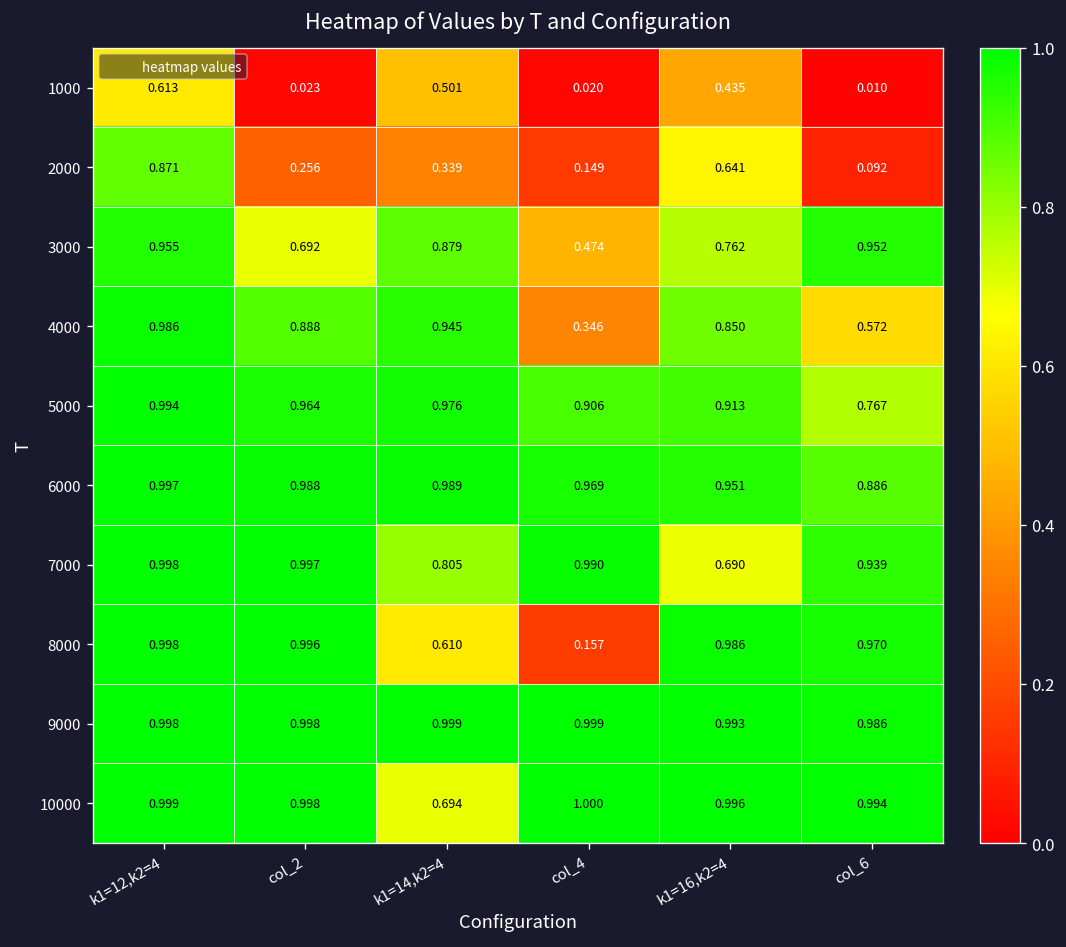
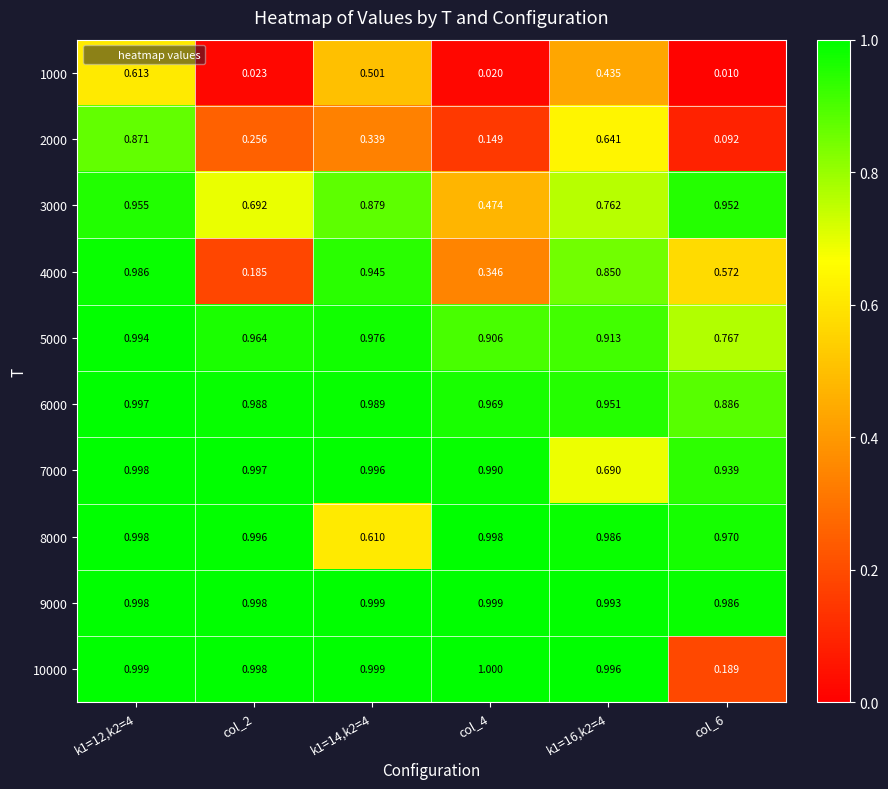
4000, col_2: 0.888 -> 0.185
7000, k1=14,k2=4: 0.805 -> 0.996
8000, col_4: 0.157 -> 0.998
10000, k1=14,k2=4: 0.694 -> 0.999
10000, col_6: 0.994 -> 0.189
